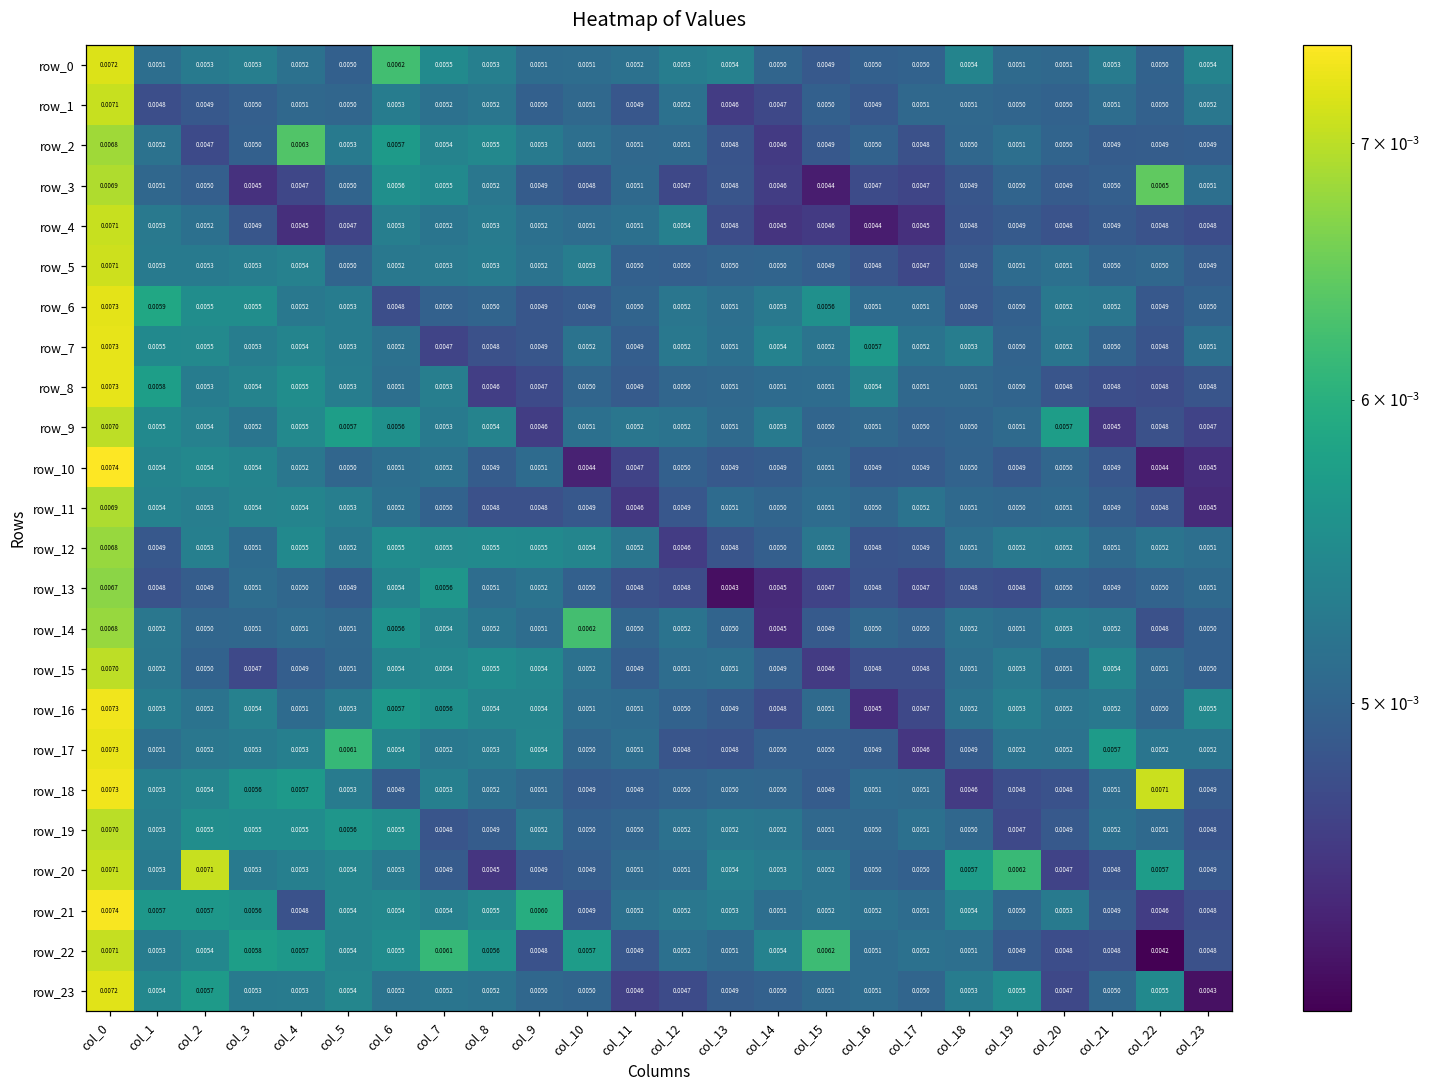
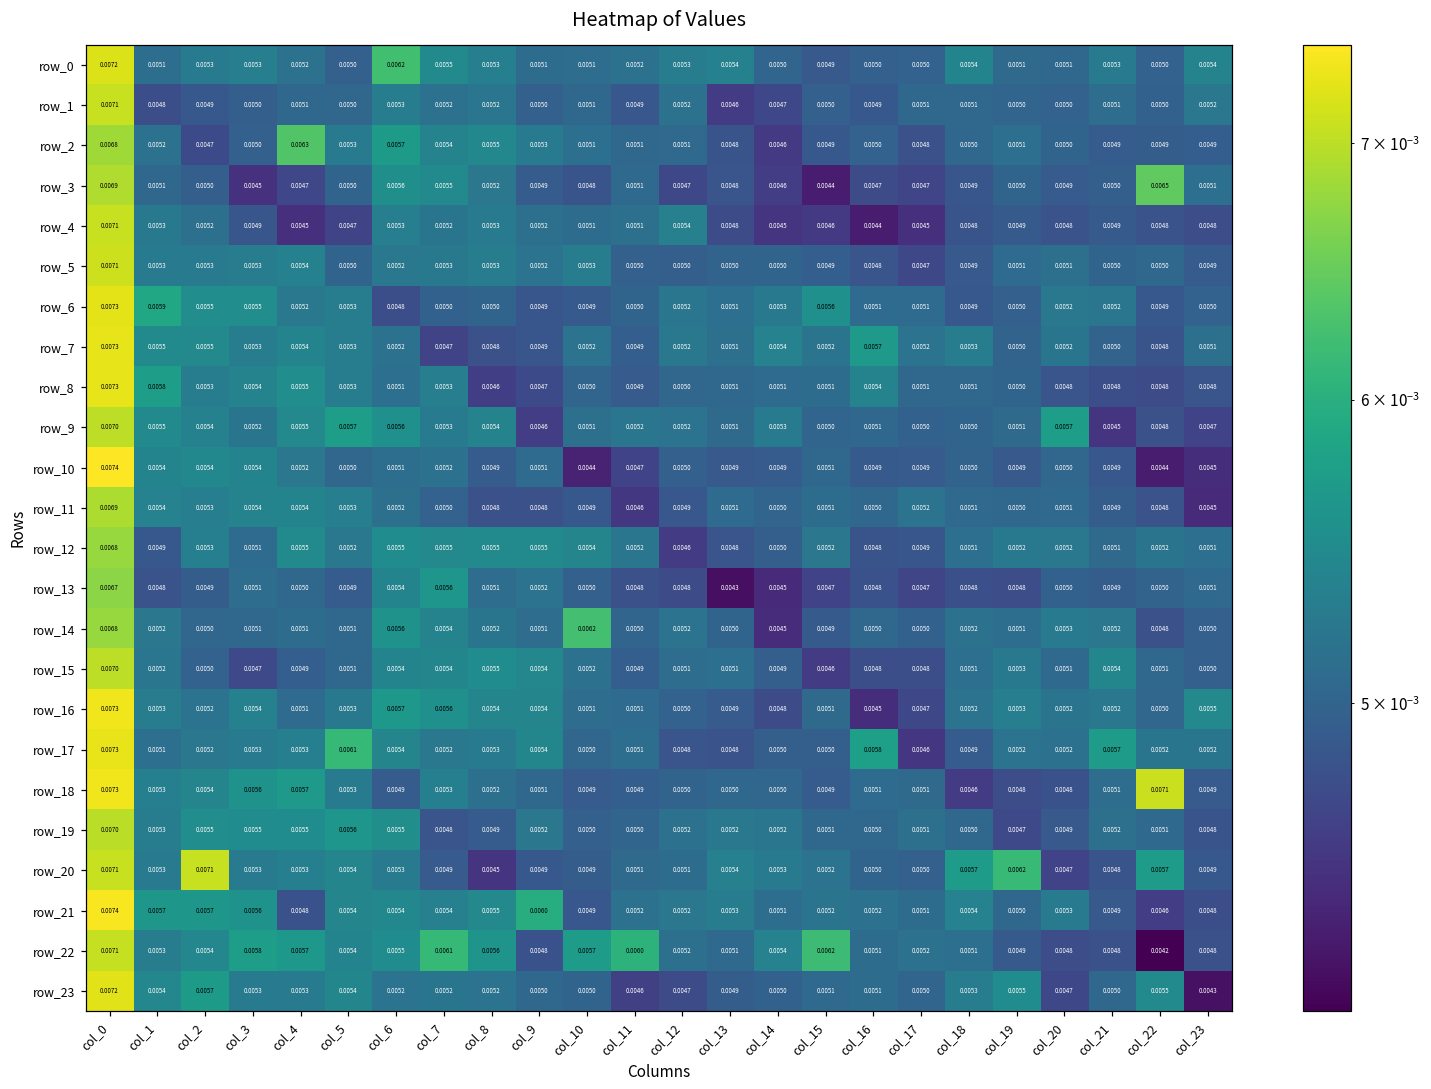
row_17, col_16: 0.0049 -> 0.0058
row_22, col_11: 0.0049 -> 0.0060
